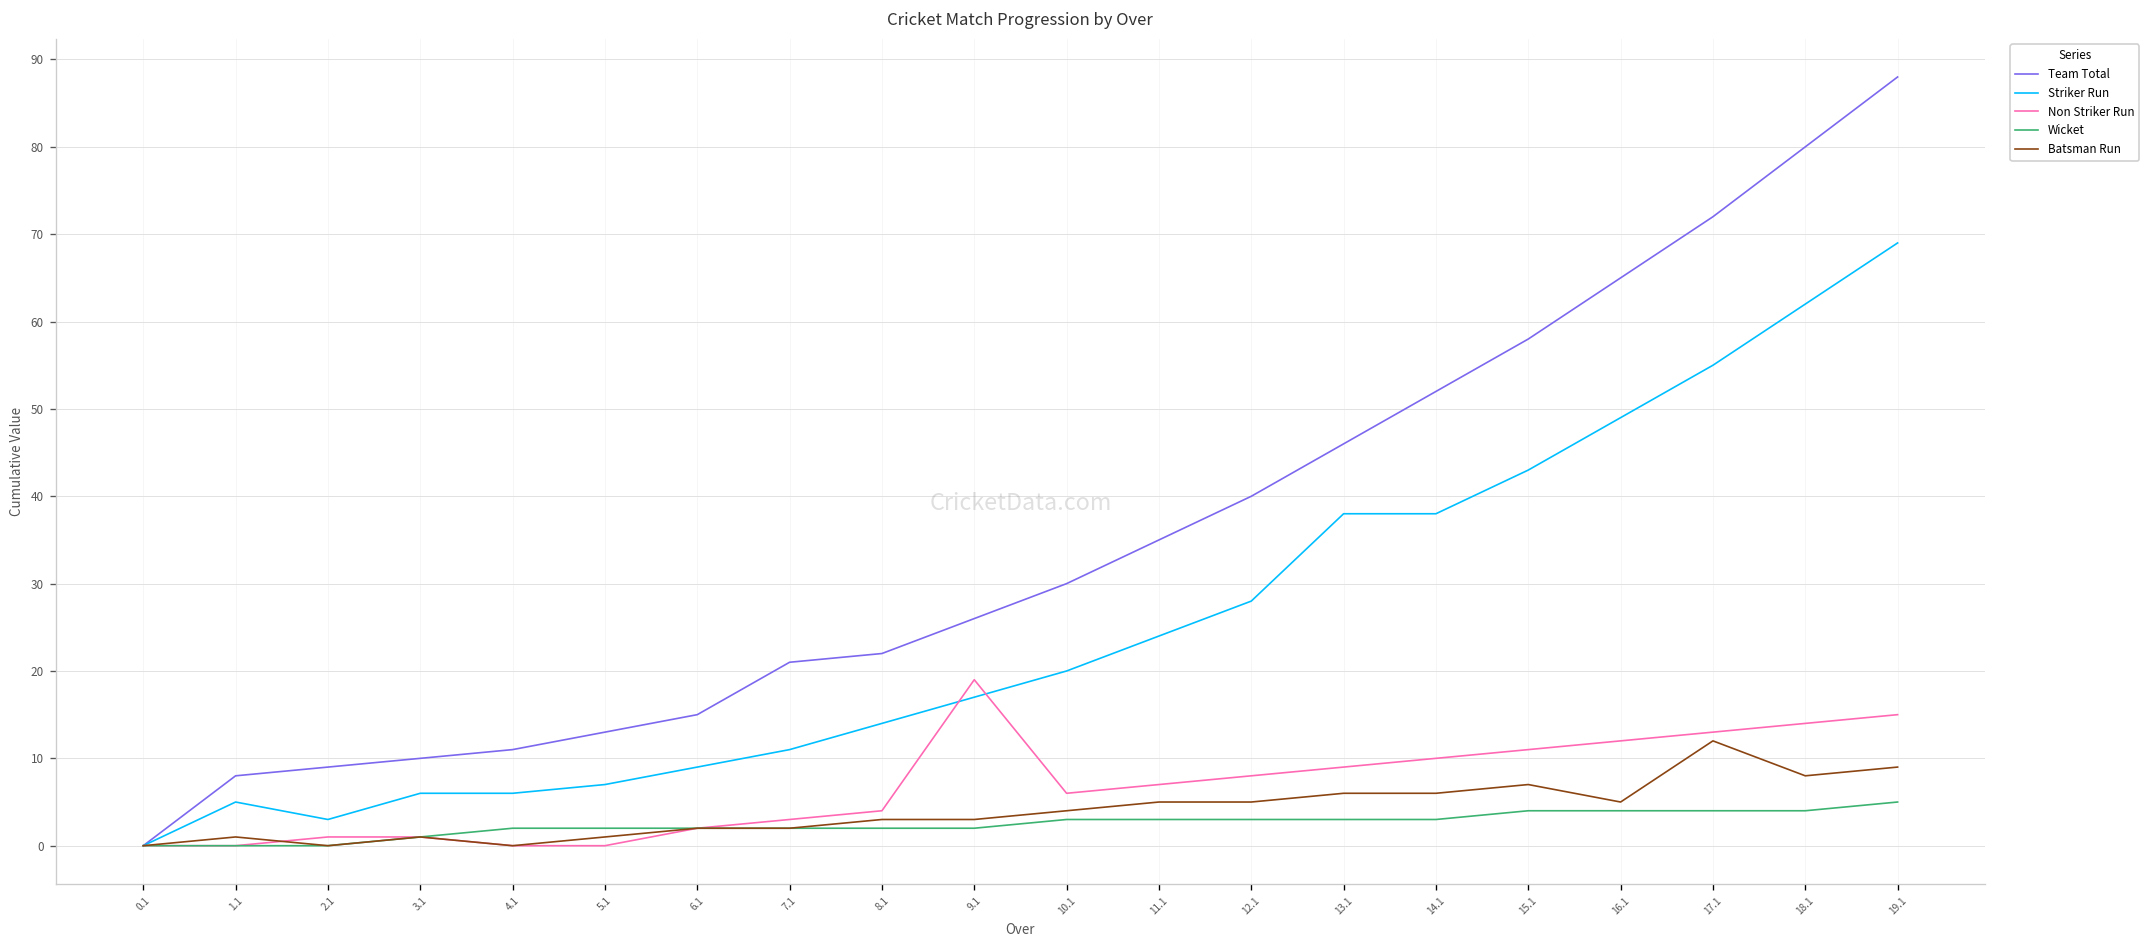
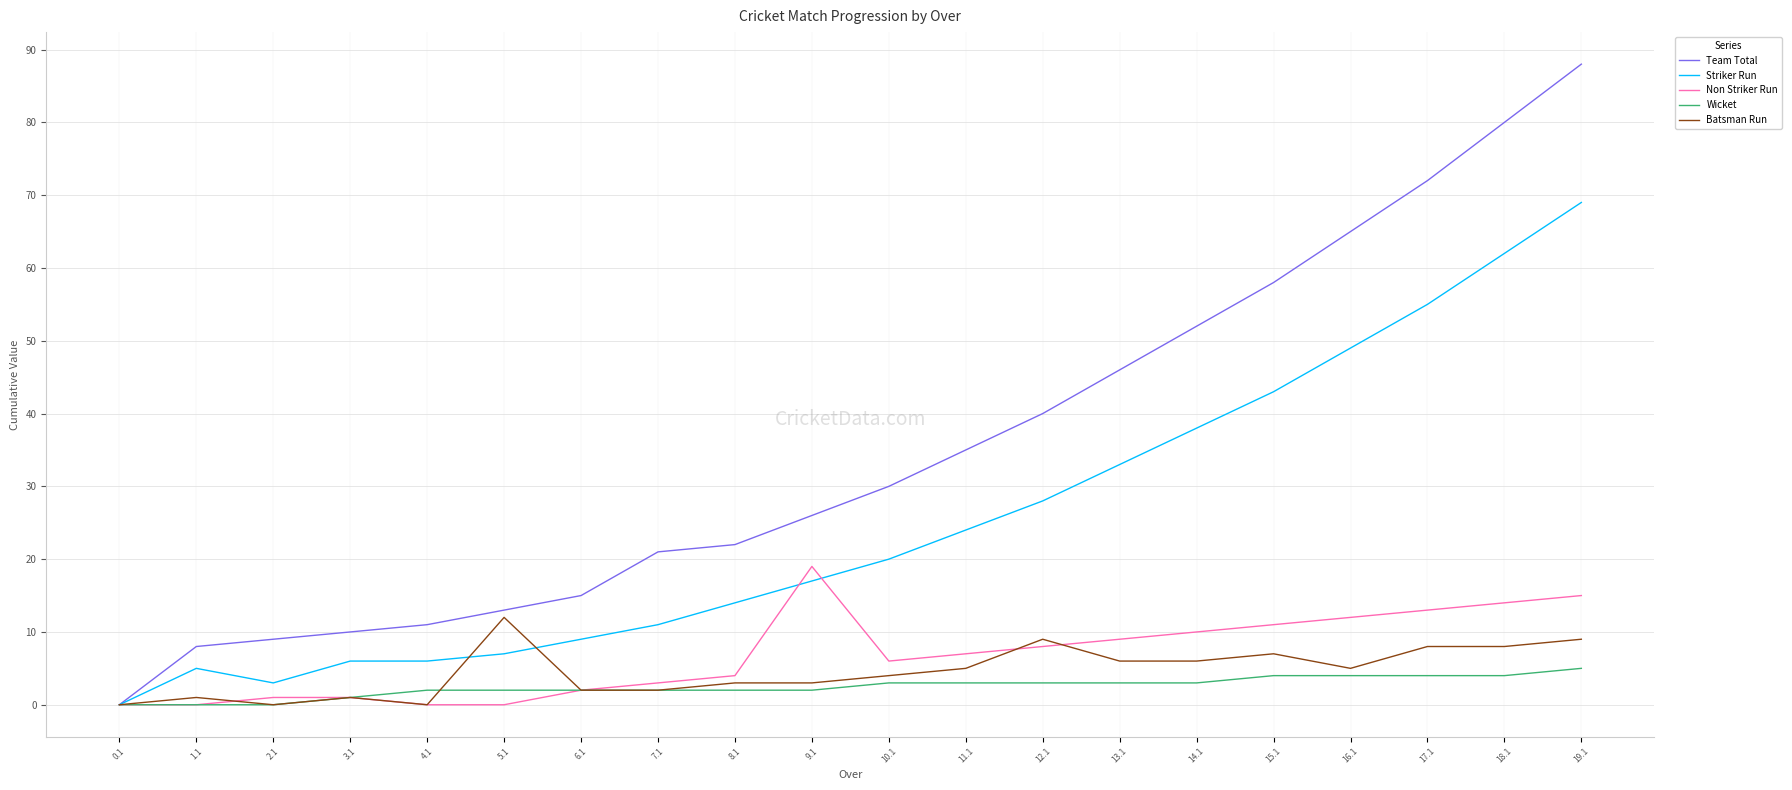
Batsman Run, 5.1: 1 -> 12
Batsman Run, 12.1: 5 -> 9
Striker Run, 13.1: 38 -> 33
Batsman Run, 17.1: 12 -> 8
